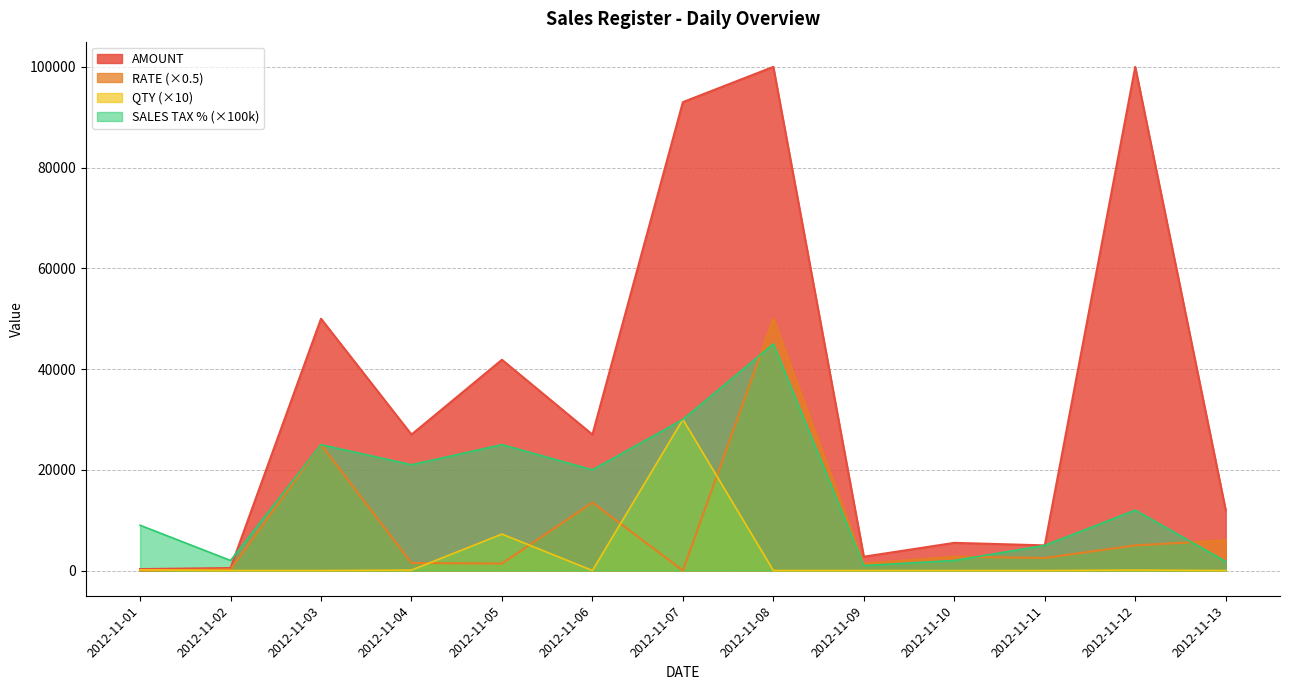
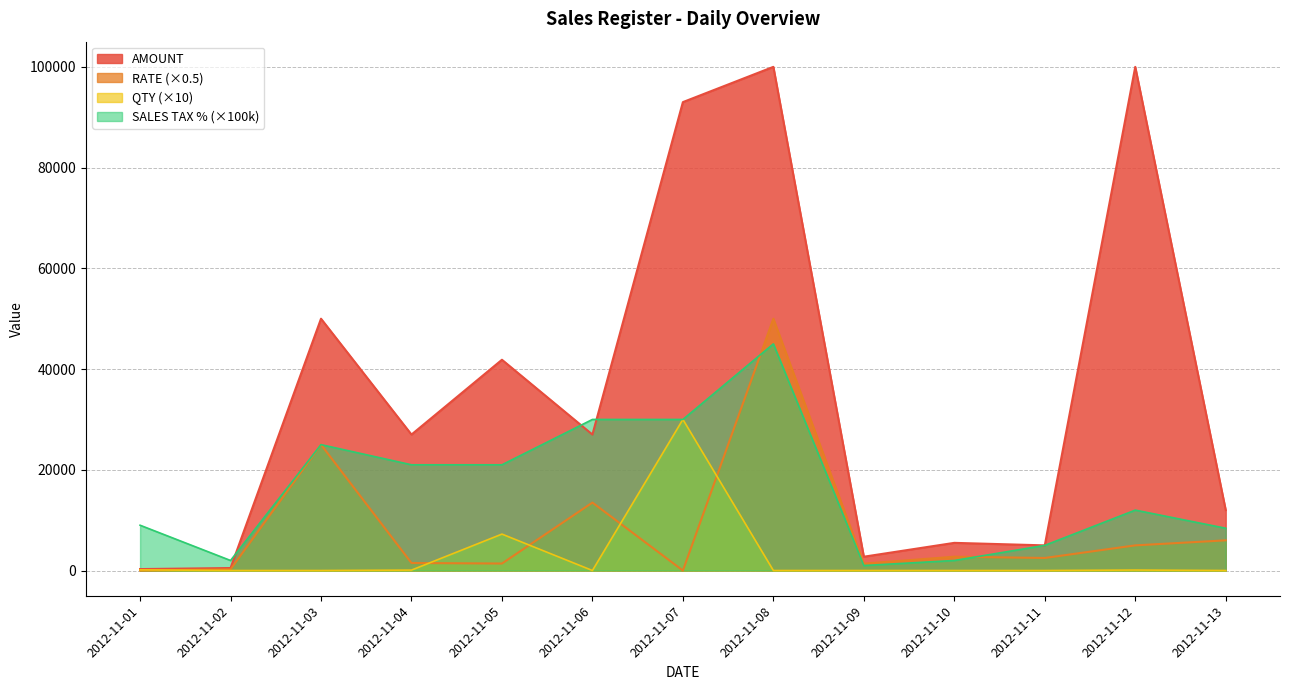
SALES TAX % (×100k), 2012-11-05: 25000 -> 21000
SALES TAX % (×100k), 2012-11-06: 20000 -> 30000
SALES TAX % (×100k), 2012-11-13: 2000 -> 8000
